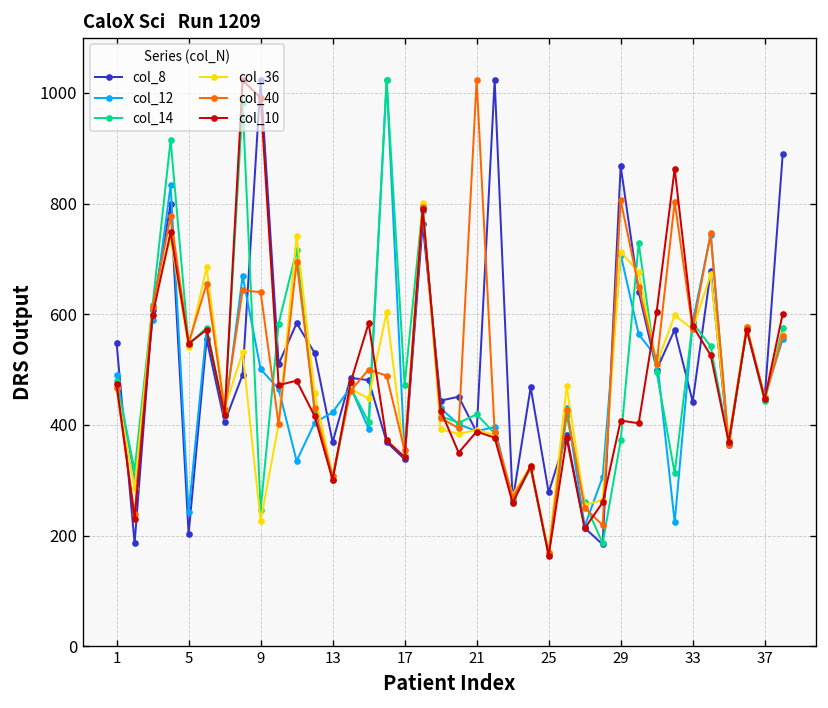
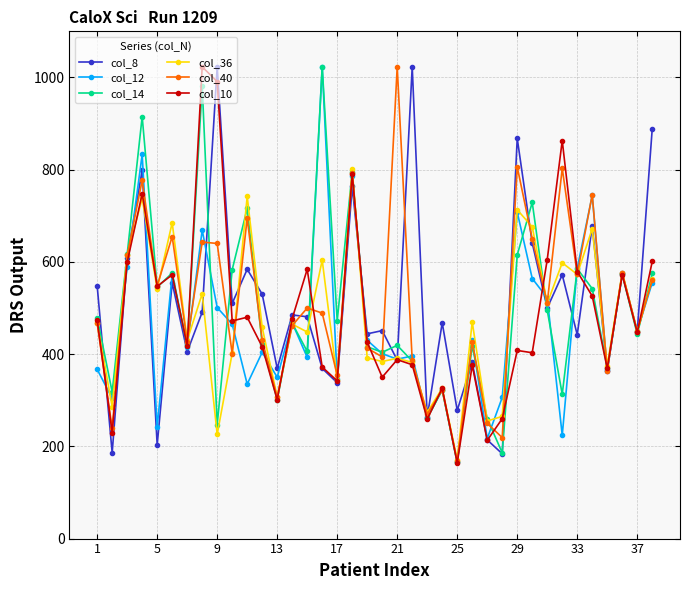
col_12, 1: 490 -> 370
col_12, 13: 420 -> 350
col_14, 29: 370 -> 620
